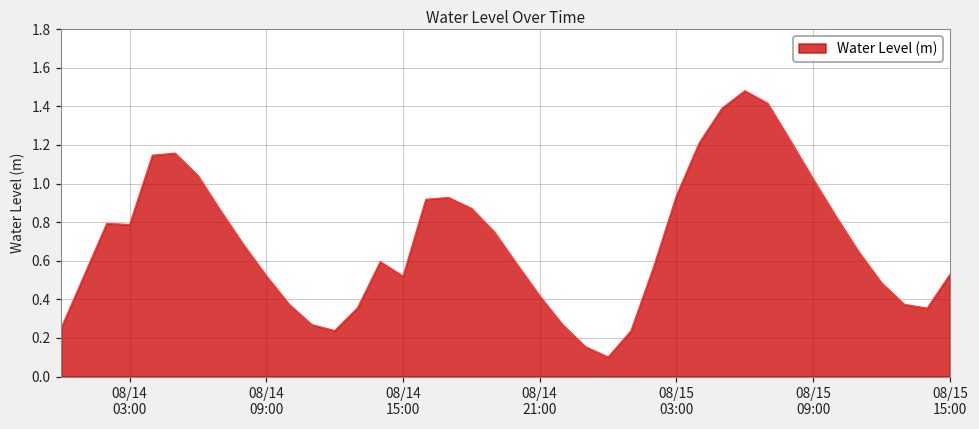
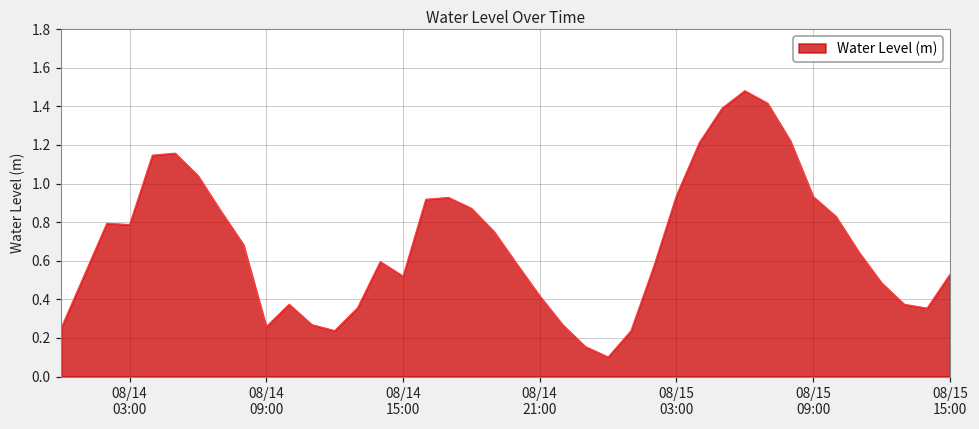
08/14 09:00: 0.52 -> 0.26
08/15 09:00: 1.02 -> 0.93
